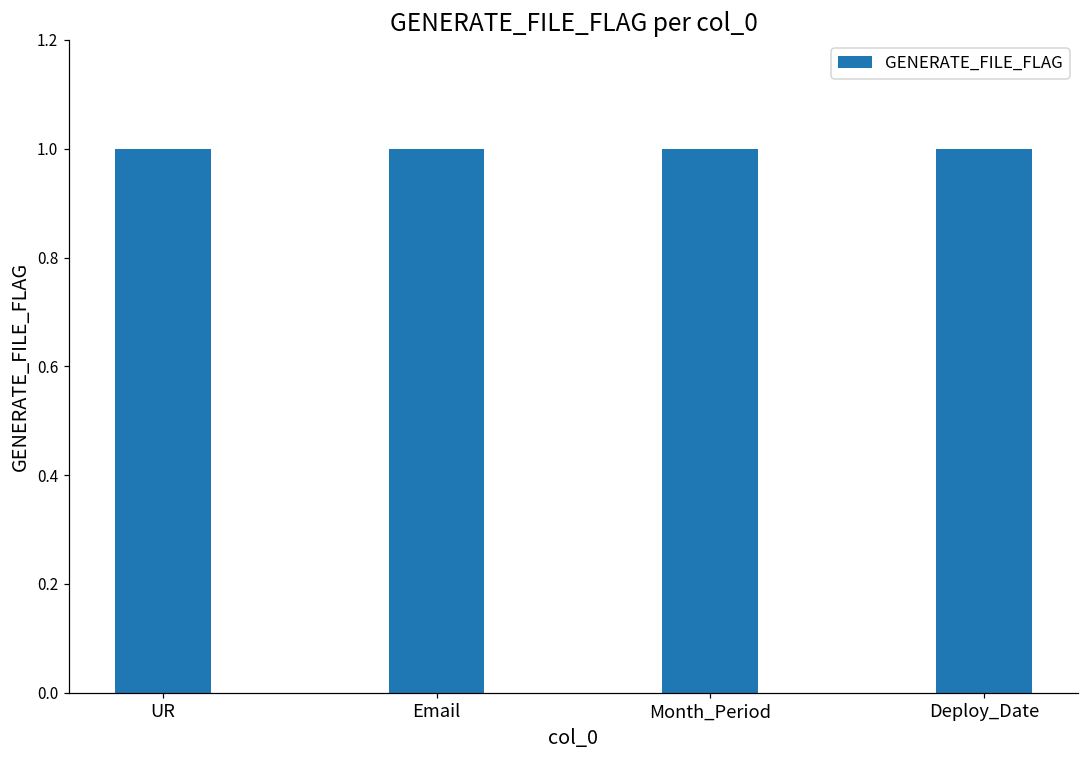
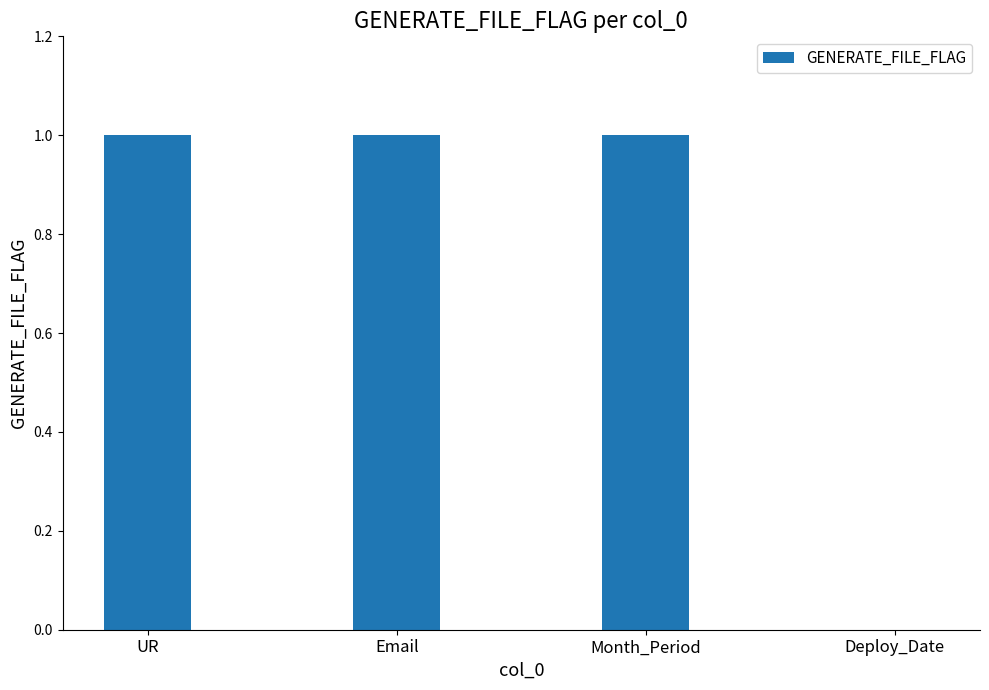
Deploy_Date: 1 -> 0
